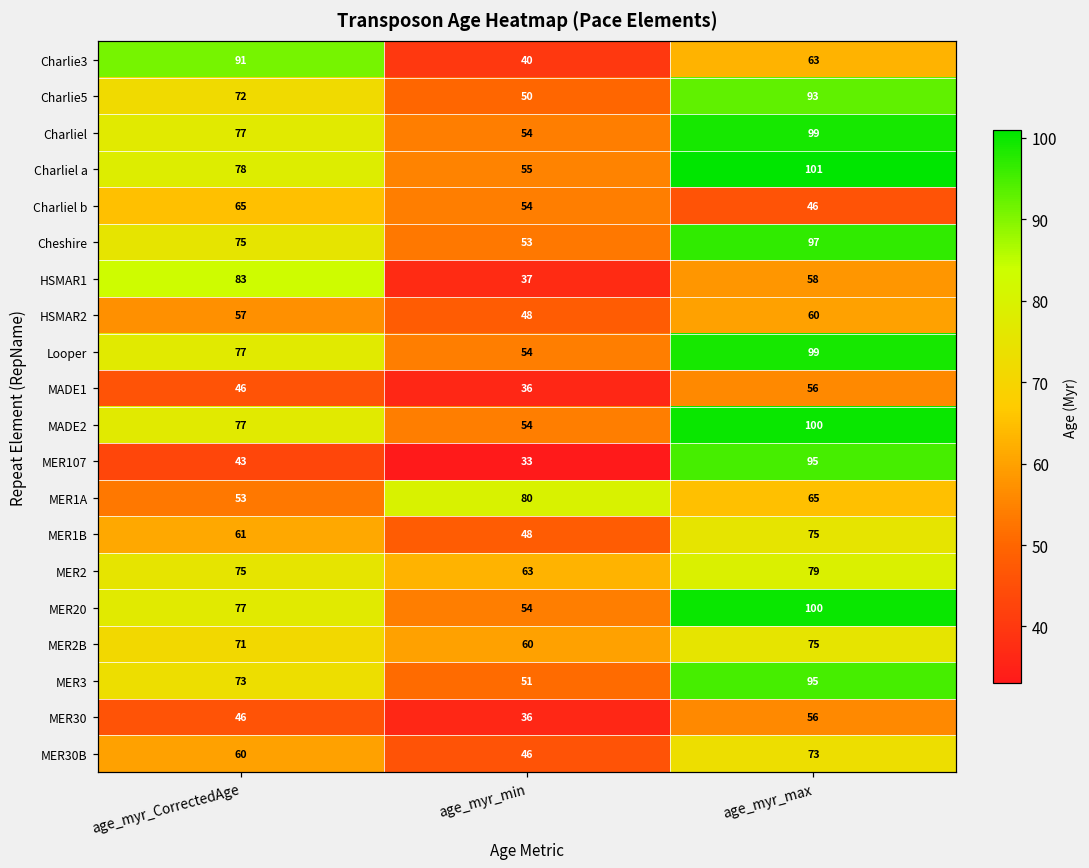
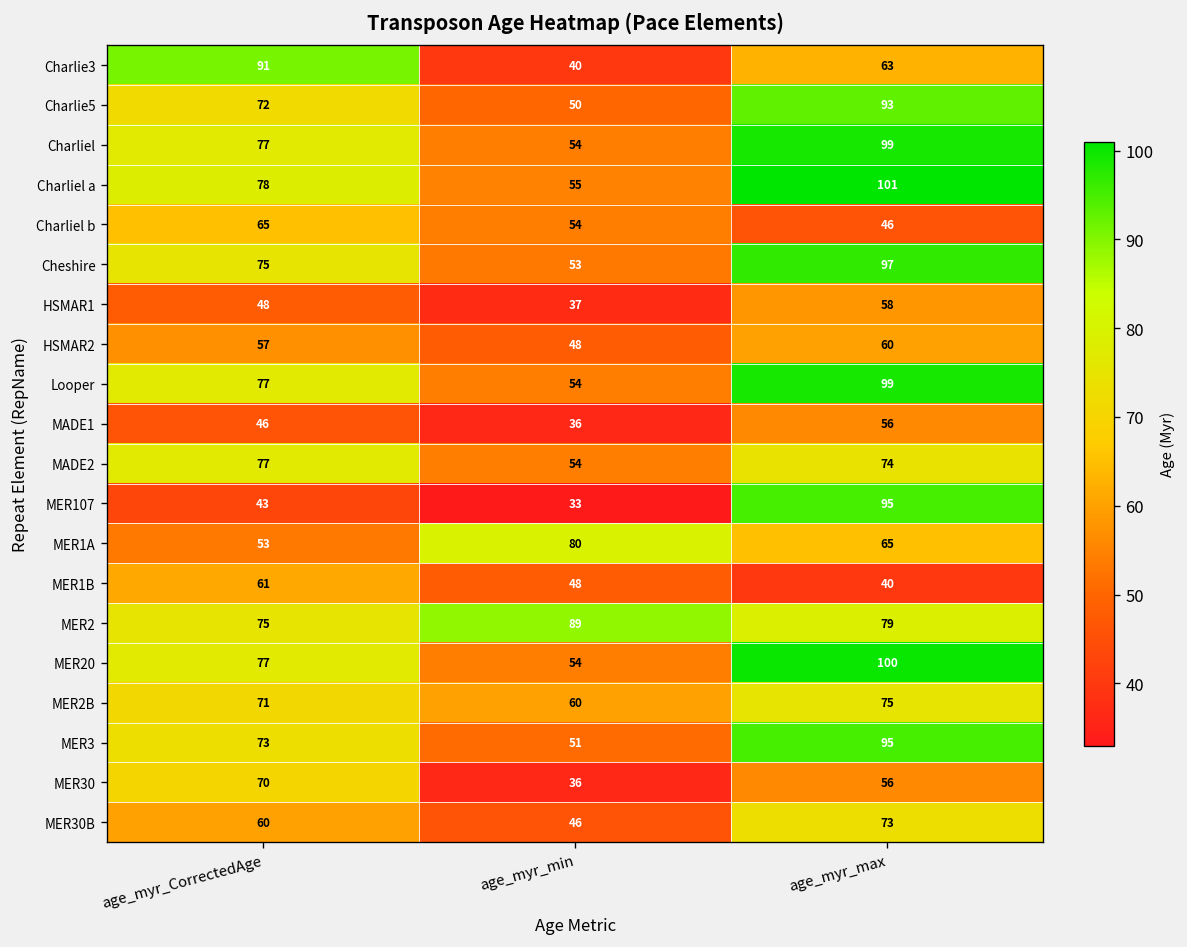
HSMAR1, age_myr_CorrectedAge: 83 -> 48
MADE2, age_myr_max: 100 -> 74
MER1B, age_myr_max: 75 -> 40
MER2, age_myr_min: 63 -> 89
MER30, age_myr_CorrectedAge: 46 -> 70
